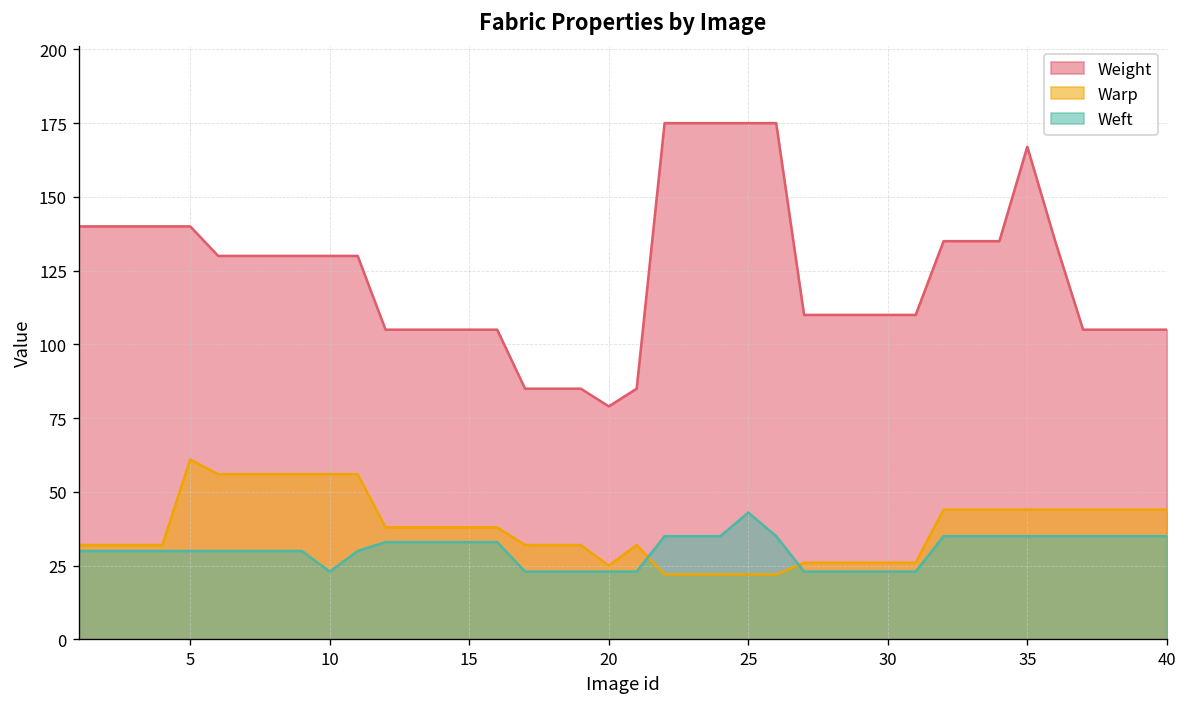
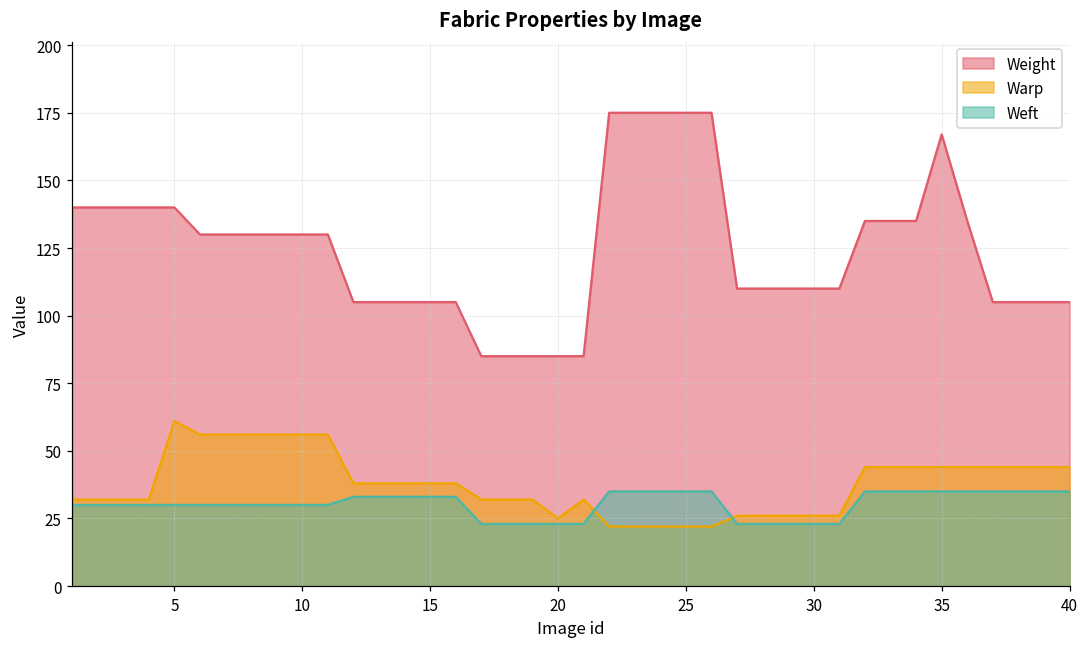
Weft, 10: 23 -> 30
Weight, 20: 79 -> 85
Weft, 25: 43 -> 35
